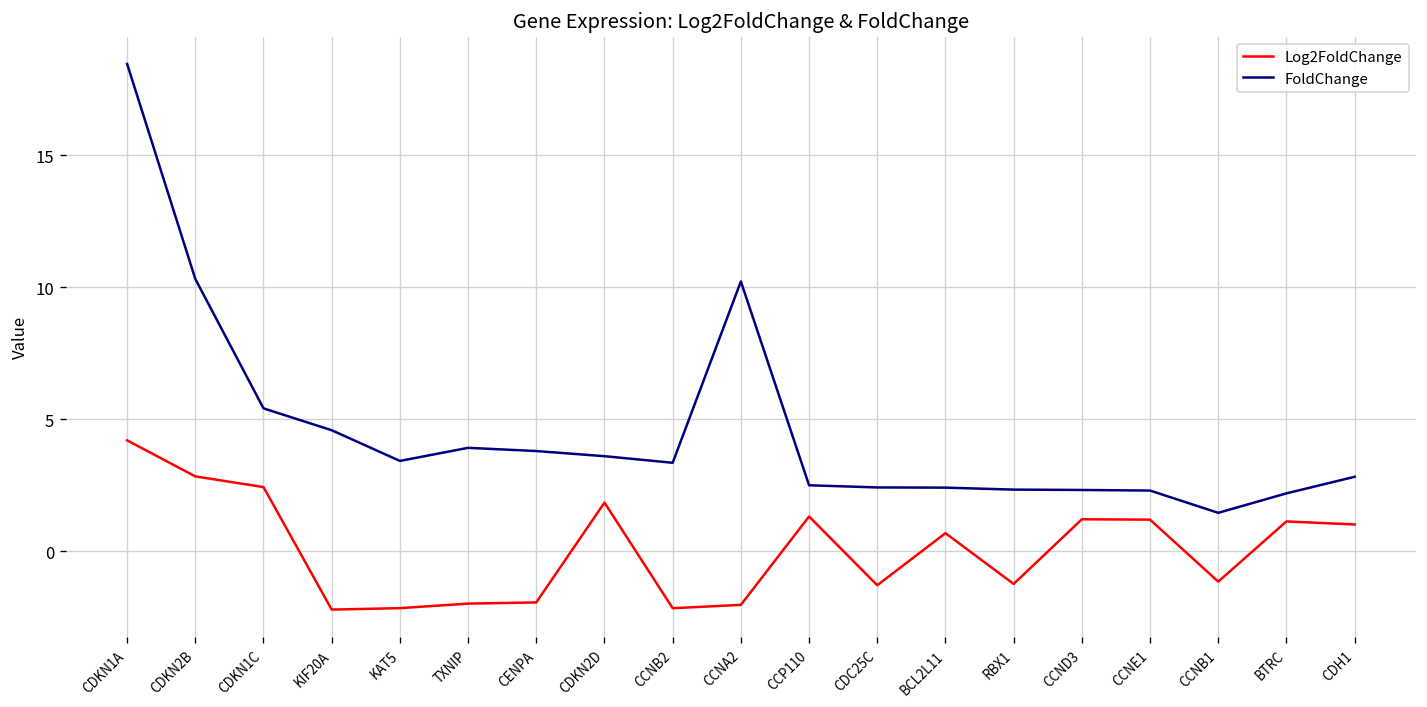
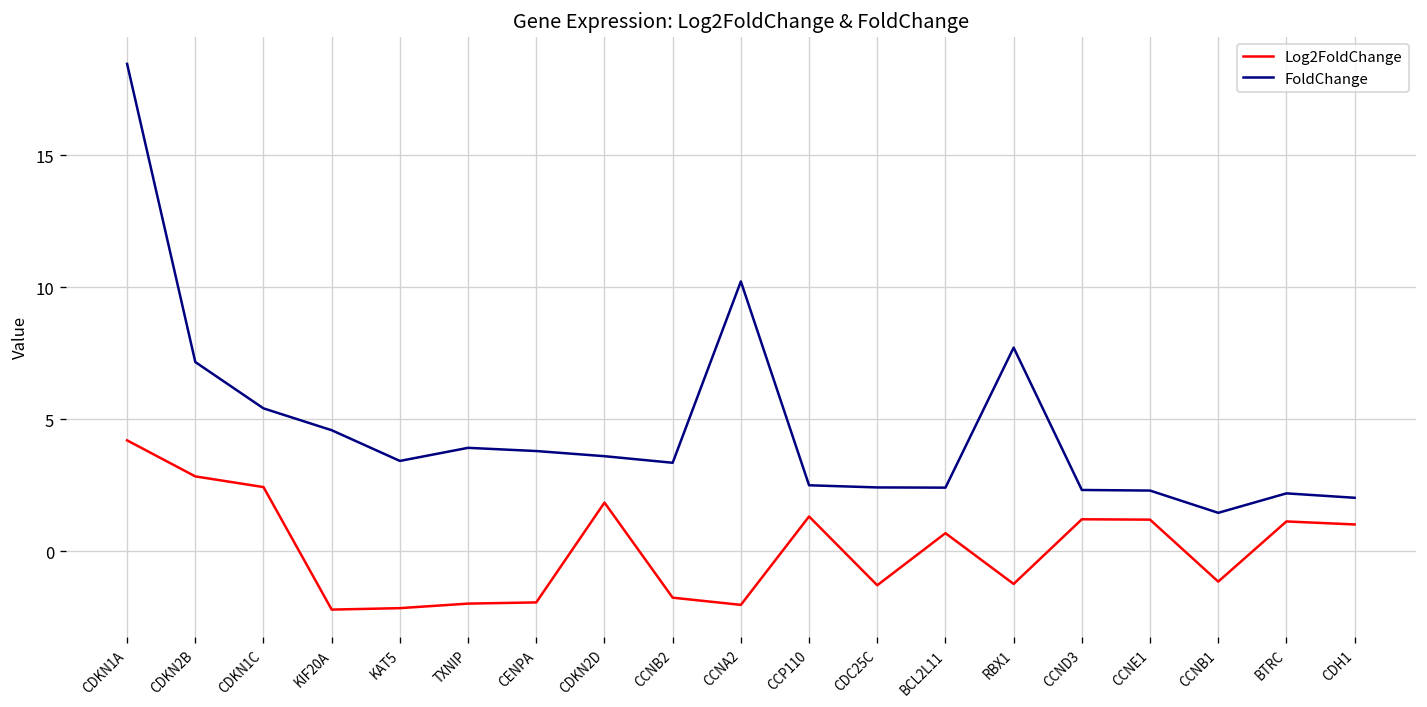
FoldChange, CDKN2B: 10.3 -> 7.2
Log2FoldChange, CCNB2: -2.1 -> -1.7
FoldChange, RBX1: 2.3 -> 7.7
FoldChange, CDH1: 2.8 -> 2.0
